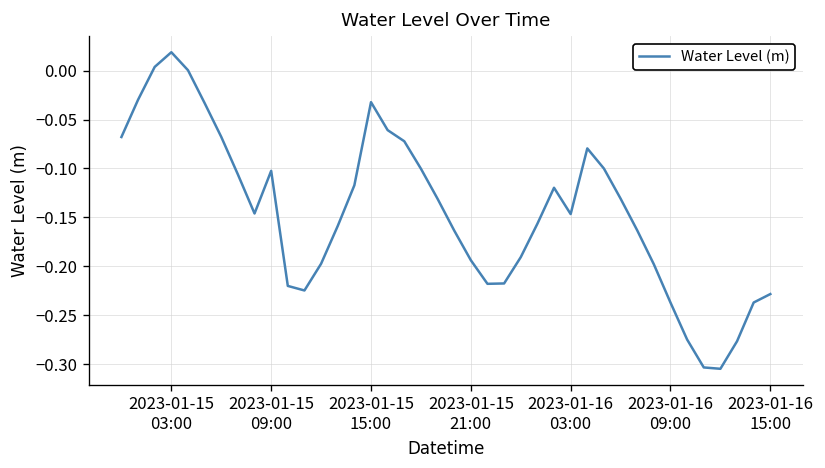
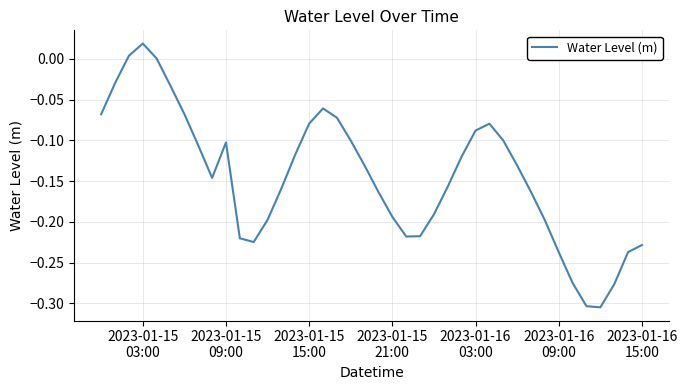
2023-01-15 15:00: -0.03 -> -0.08
2023-01-16 03:00: -0.15 -> -0.09
